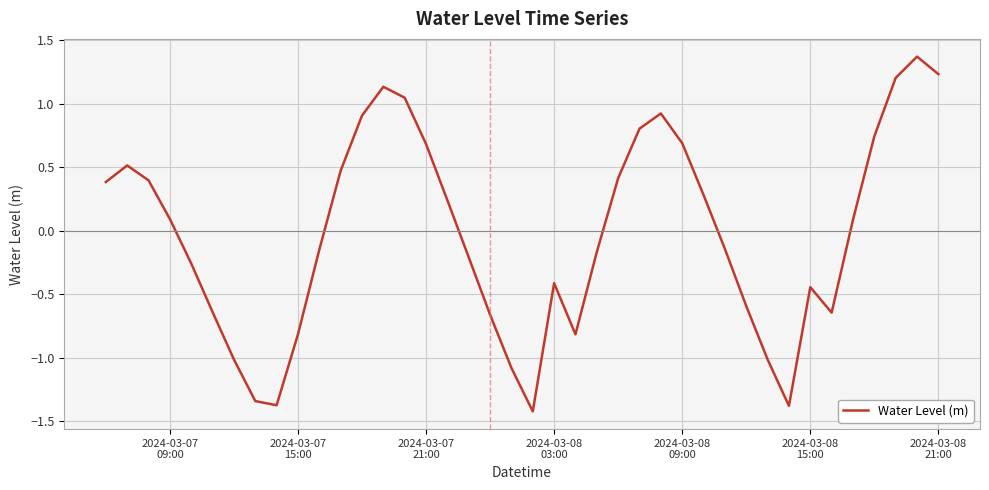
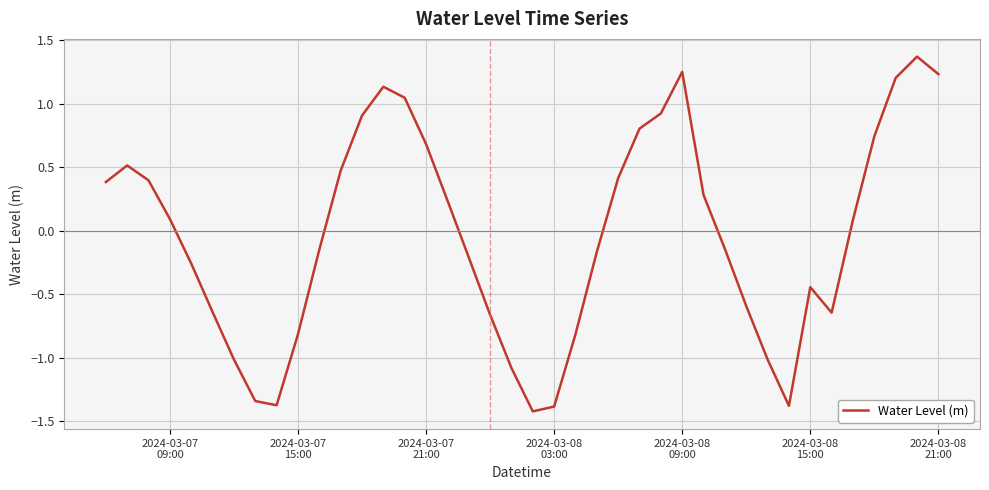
2024-03-08 03:00: -0.41 -> -1.38
2024-03-08 09:00: 0.69 -> 1.25
